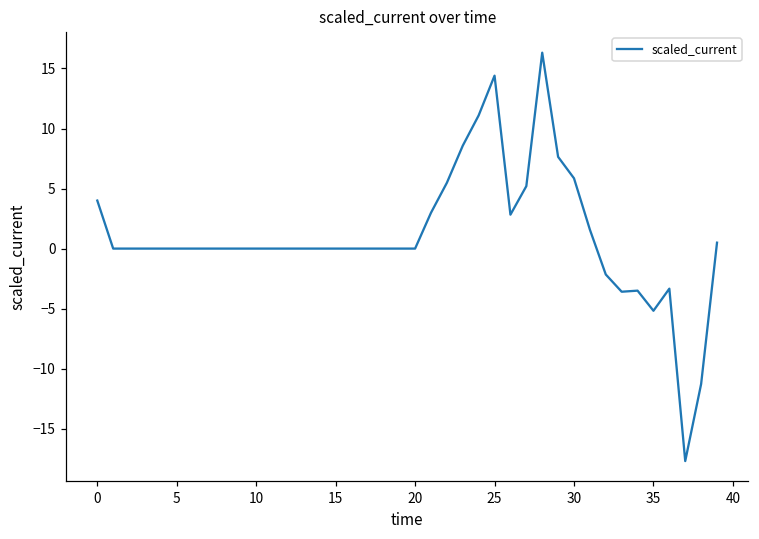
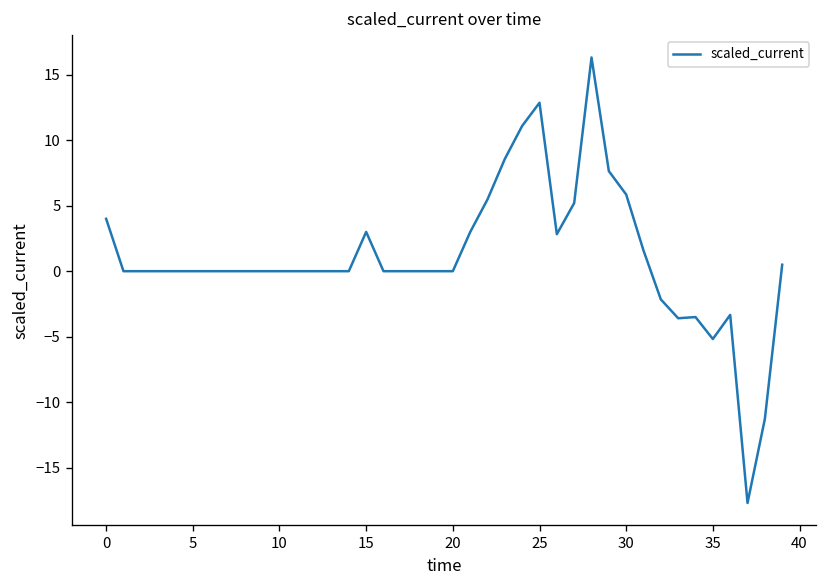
15: 0 -> 3
25: 14.4 -> 12.9
